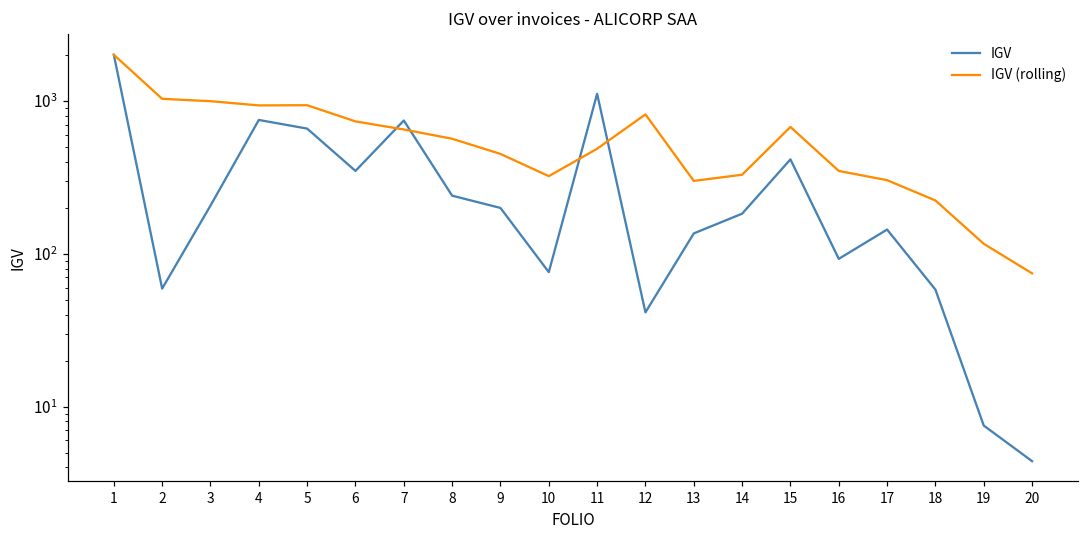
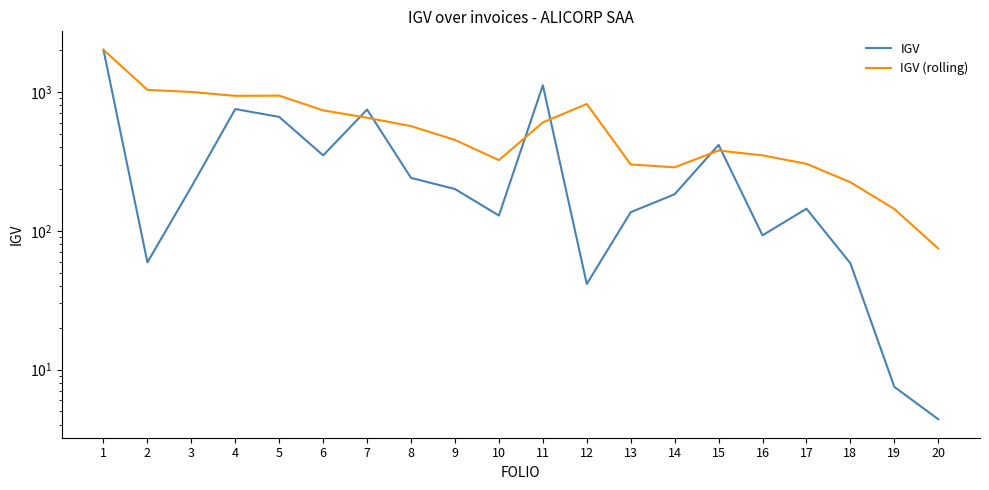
IGV, 10: 80 -> 130
IGV (rolling), 11: 490 -> 600
IGV (rolling), 14: 330 -> 290
IGV (rolling), 15: 700 -> 380
IGV (rolling), 19: 120 -> 140
